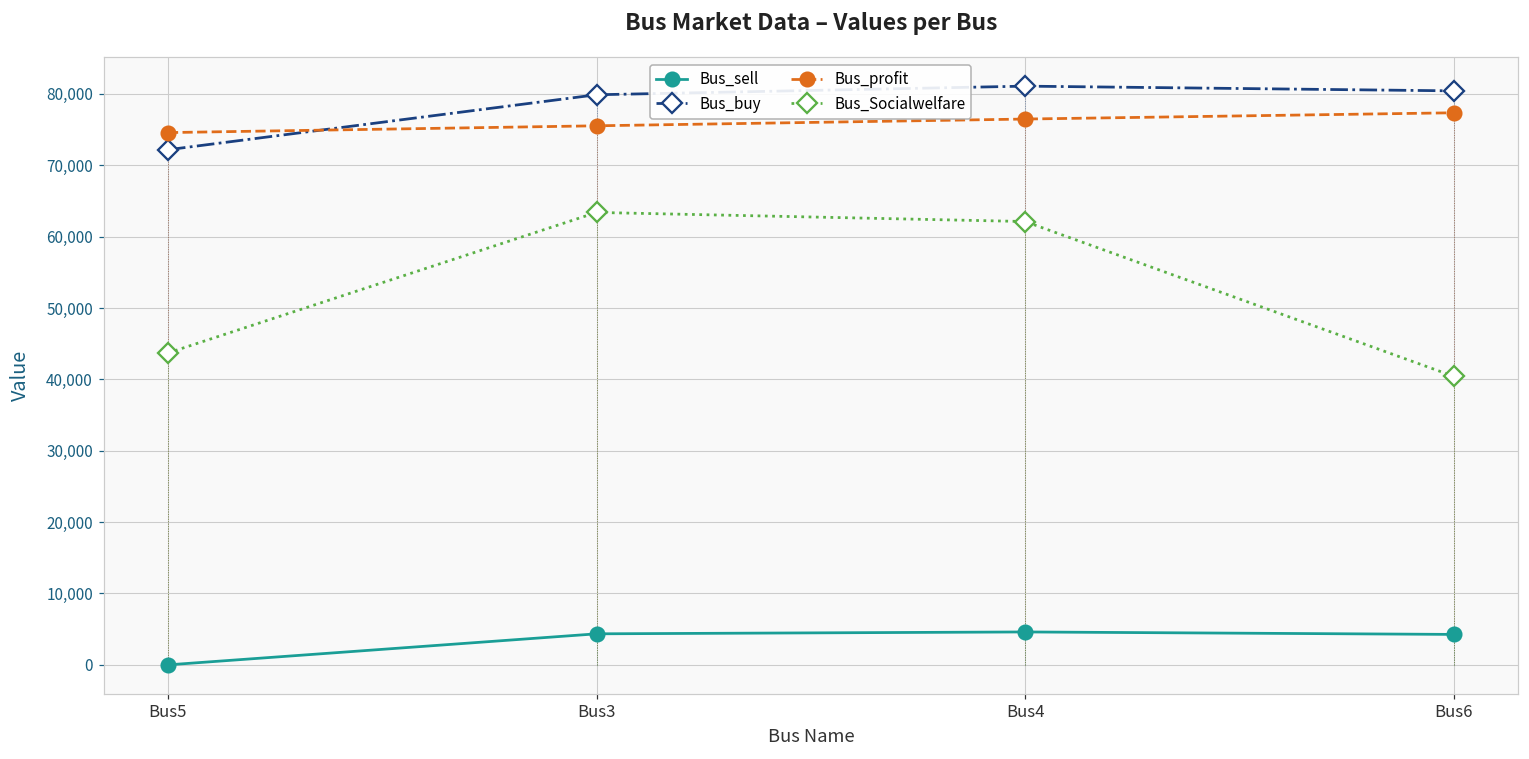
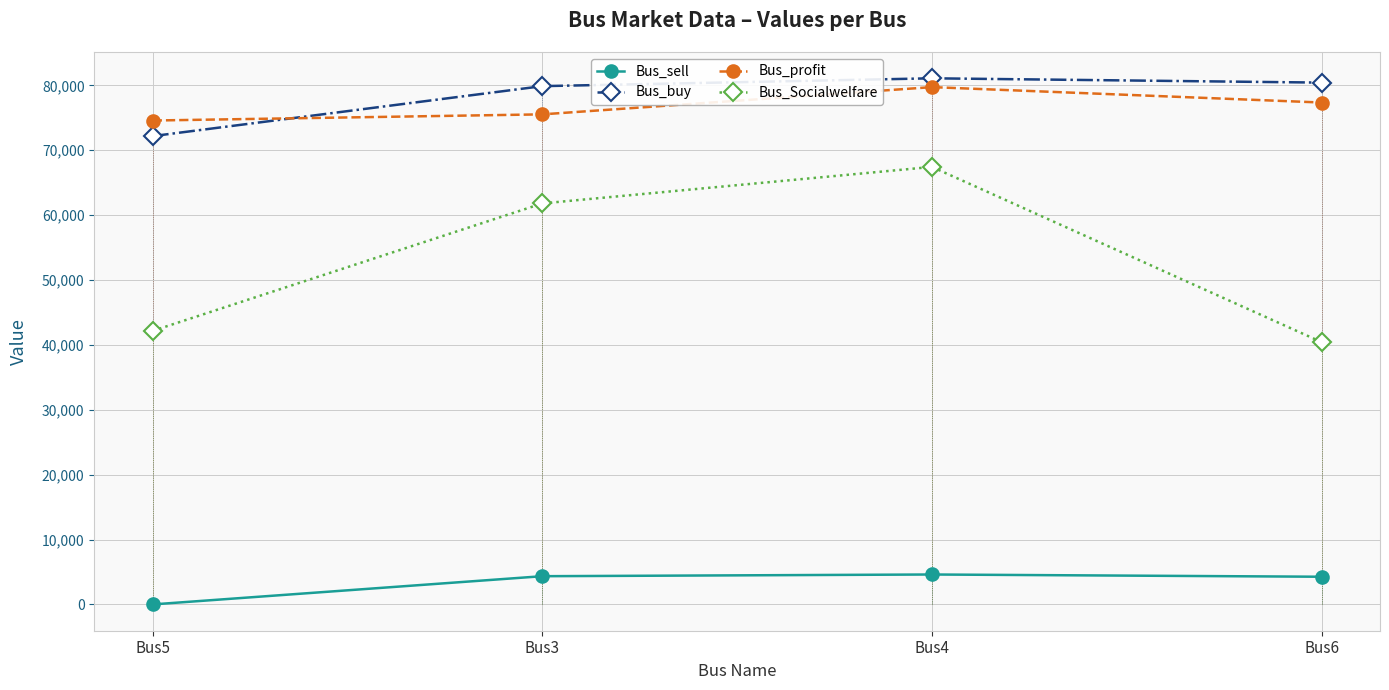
Bus_Socialwelfare, Bus5: 44,000 -> 42,000
Bus_Socialwelfare, Bus3: 63,000 -> 62,000
Bus_profit, Bus4: 76,000 -> 80,000
Bus_Socialwelfare, Bus4: 62,000 -> 67,000
